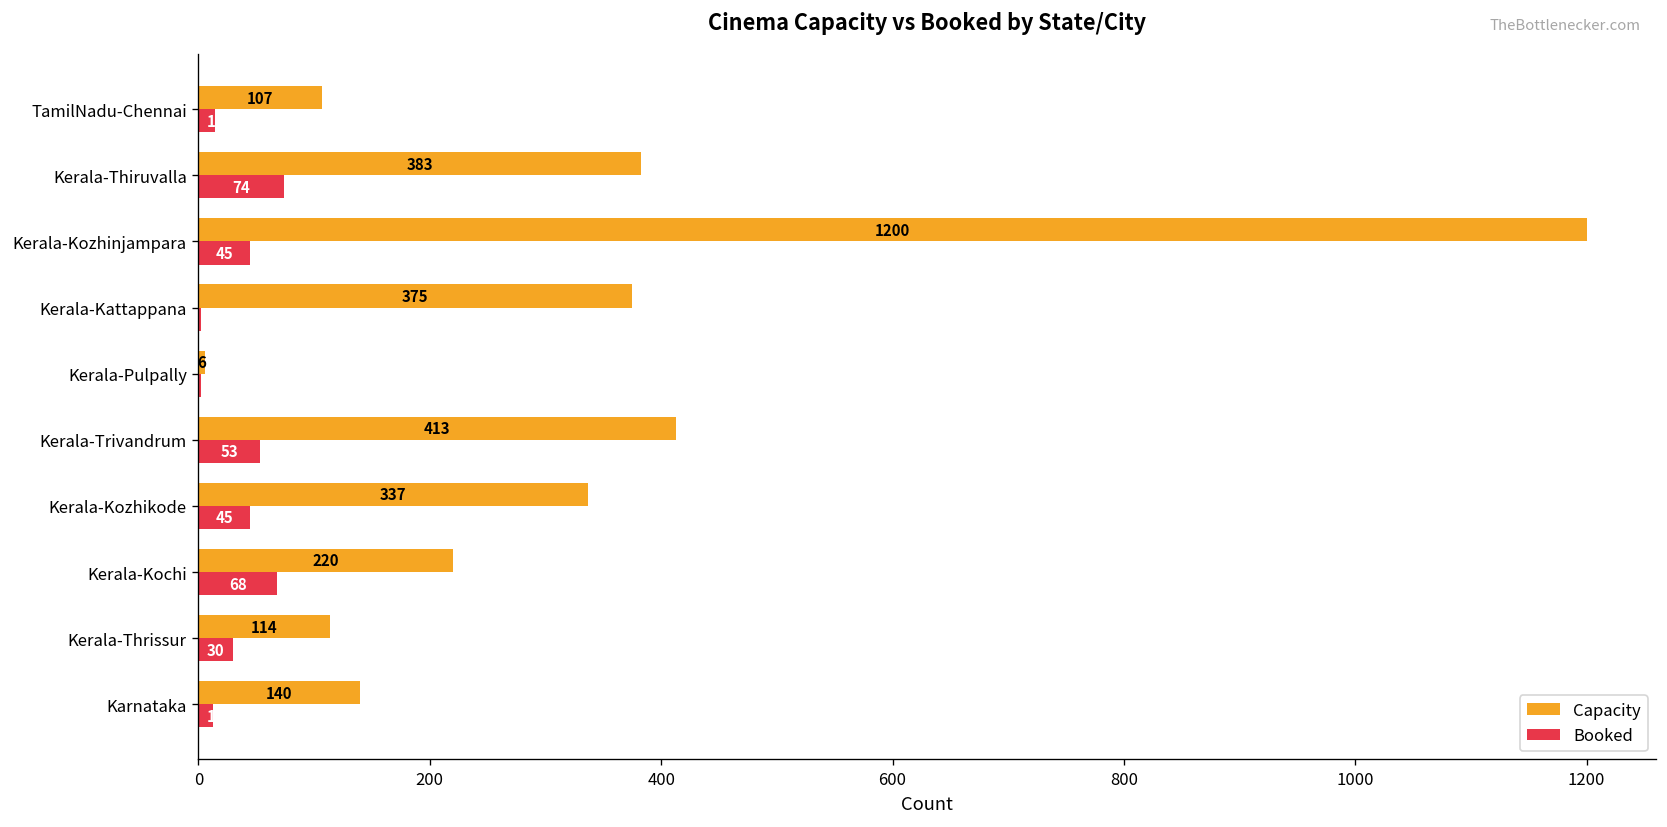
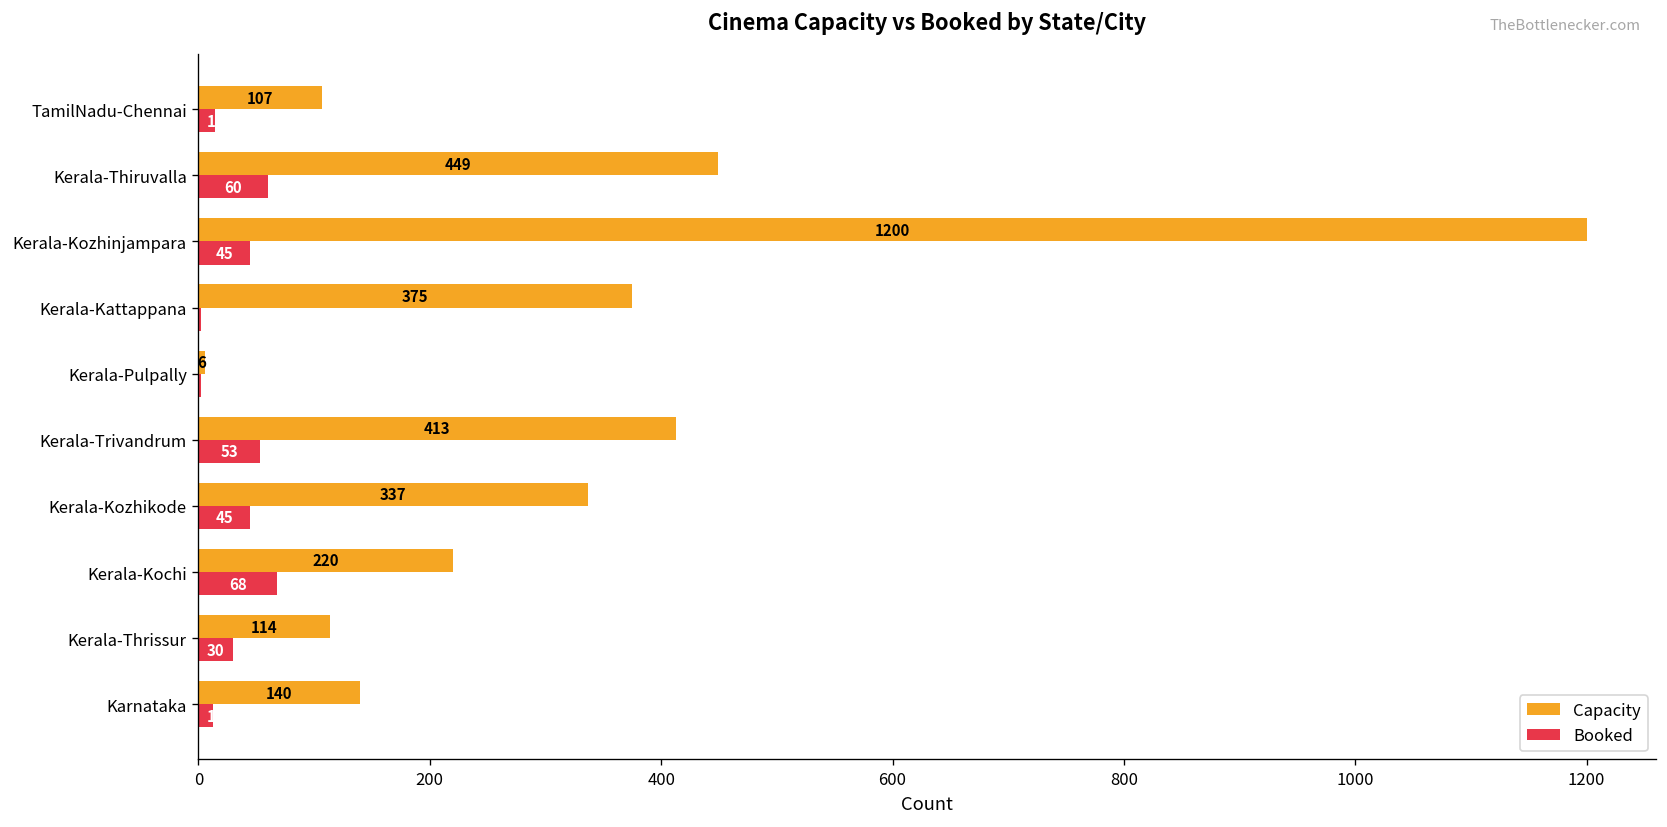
Capacity, Kerala-Thiruvalla: 383 -> 449
Booked, Kerala-Thiruvalla: 74 -> 60
